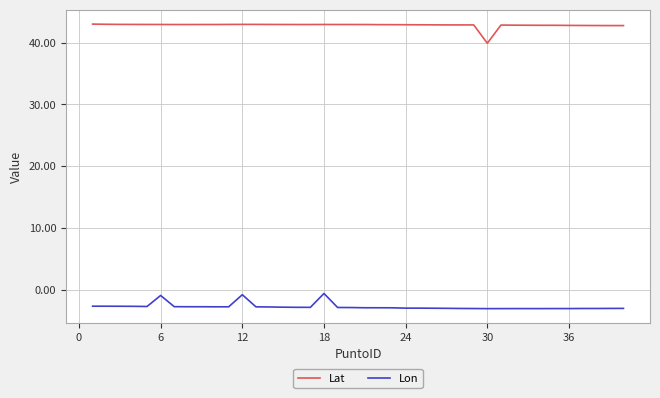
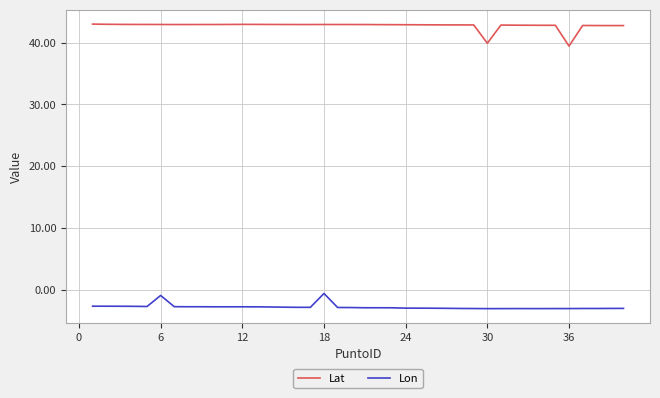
Lon, 12: -1 -> -3
Lat, 36: 43 -> 39
